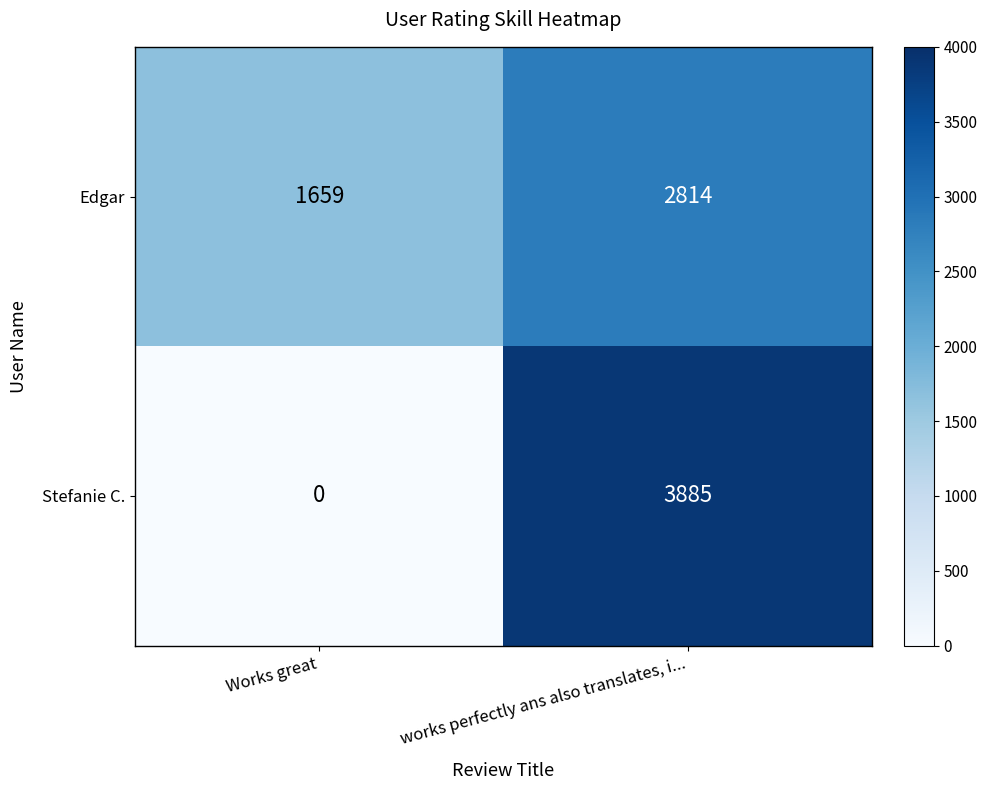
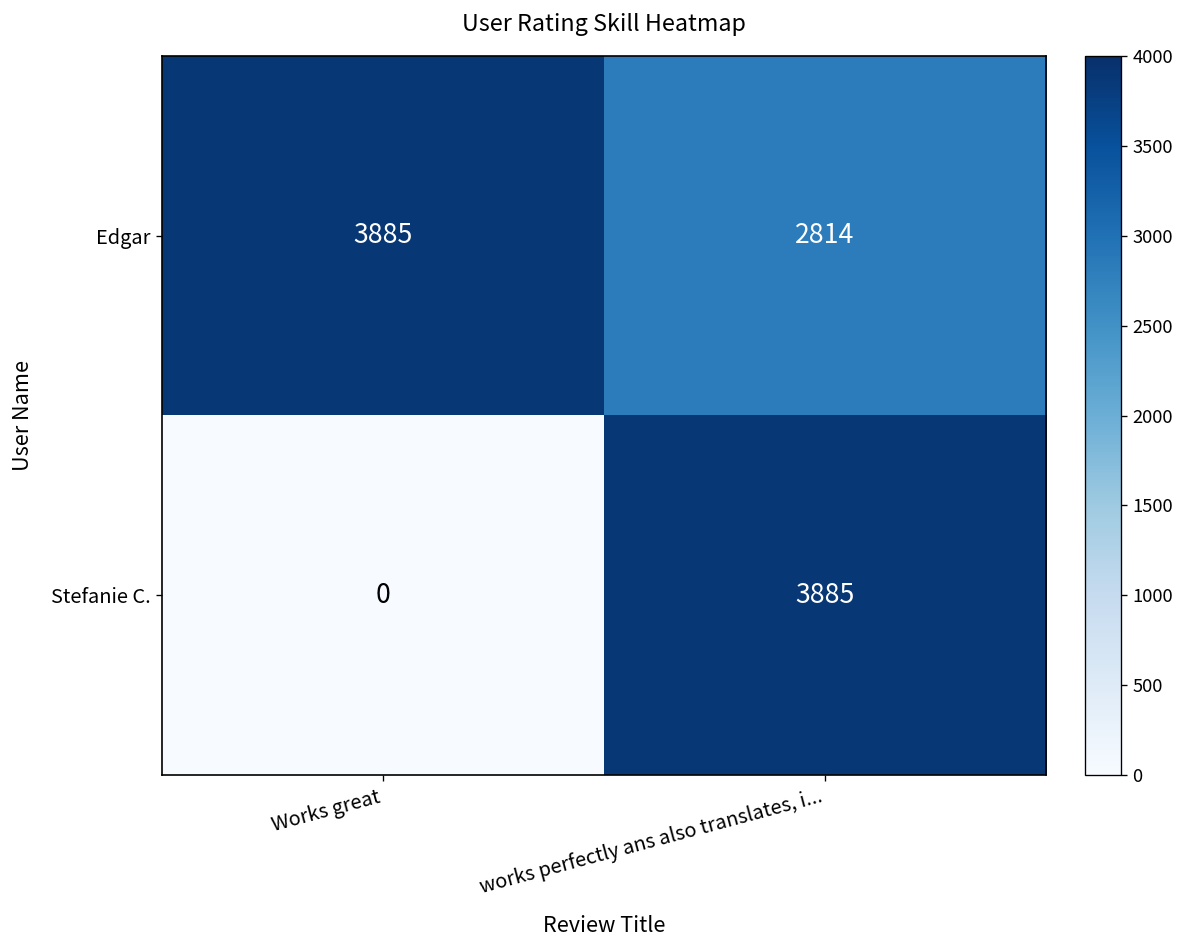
Edgar, Works great: 1659 -> 3885
